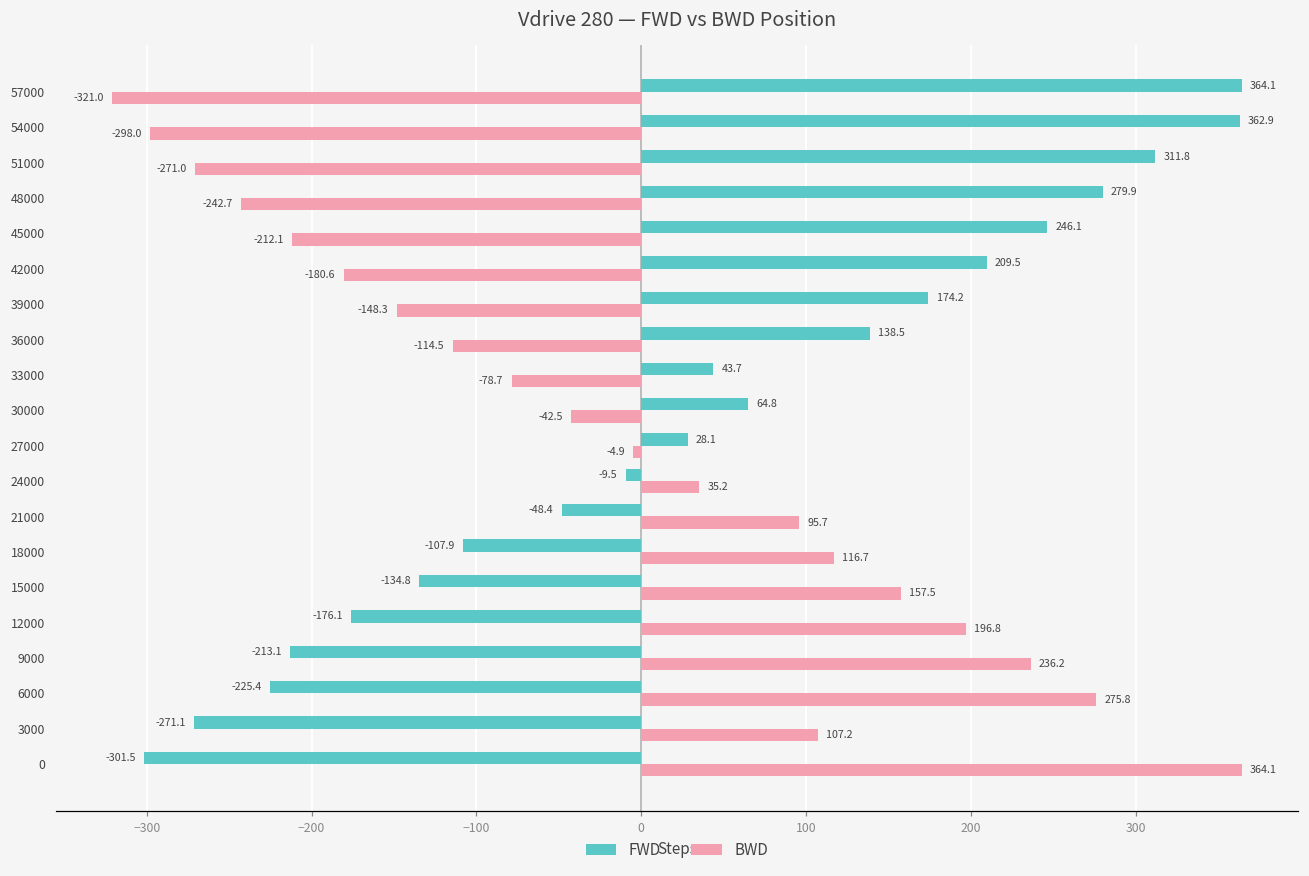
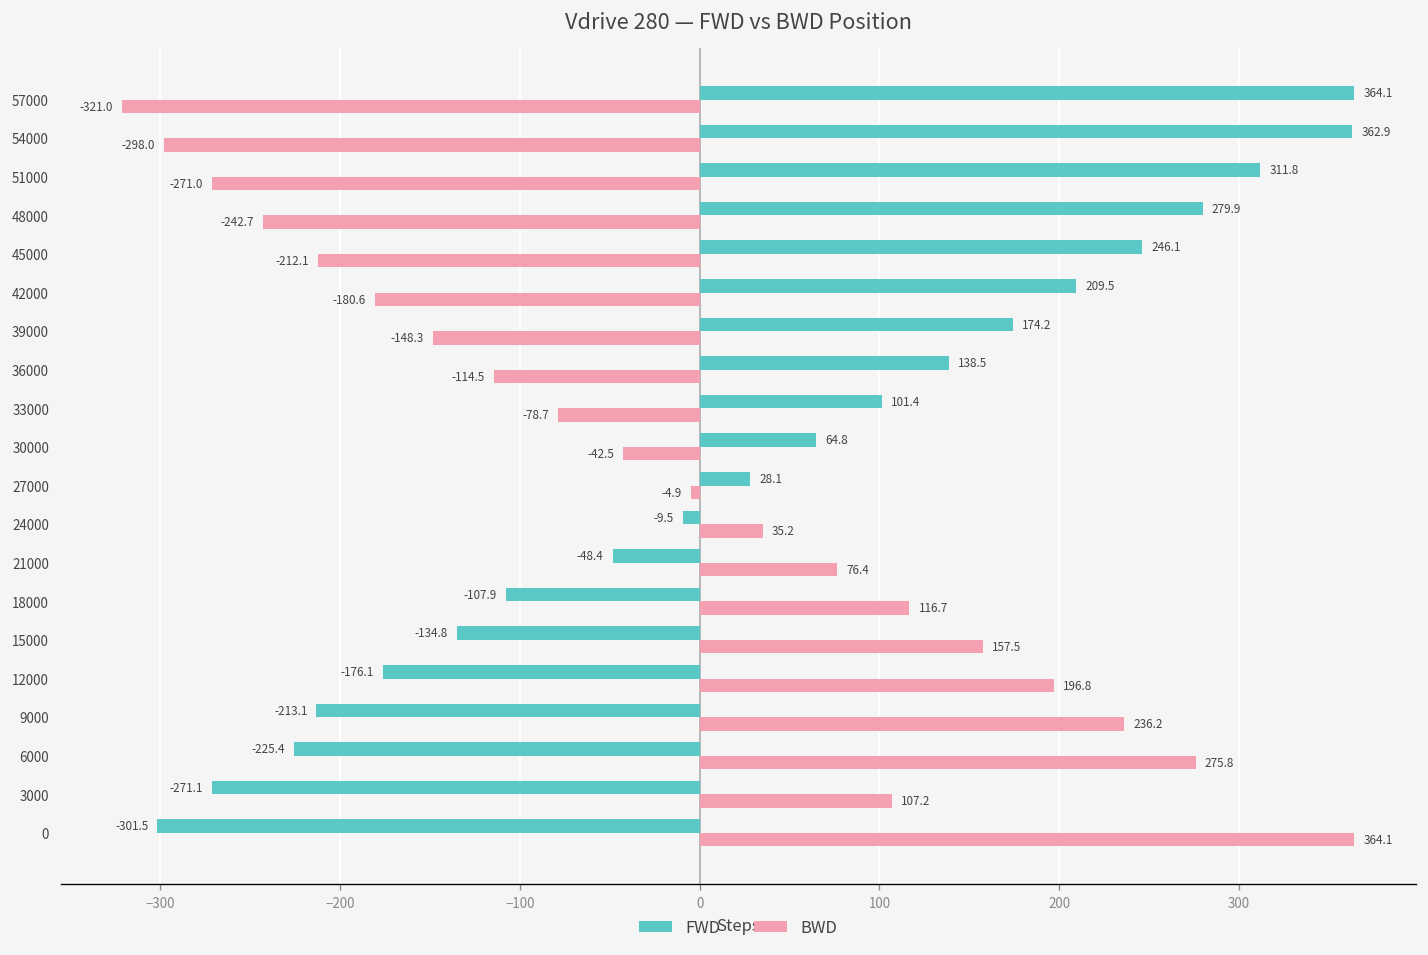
FWD, 33000: 43.7 -> 101.4
BWD, 21000: 95.7 -> 76.4
